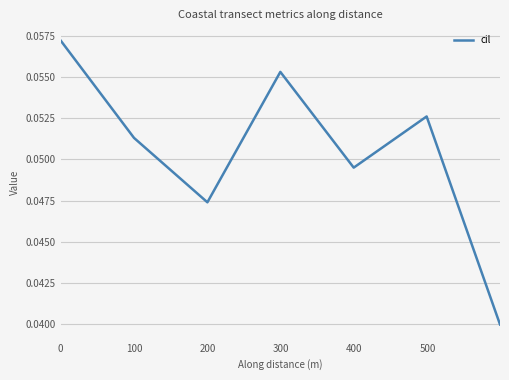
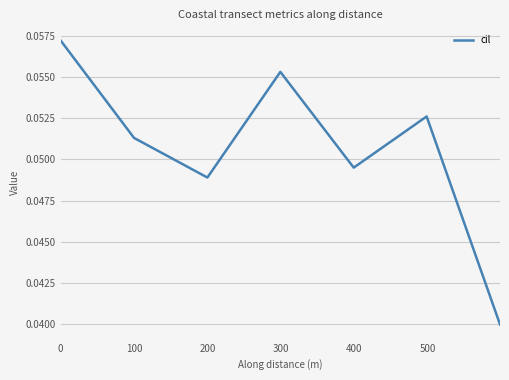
200: 0.0474 -> 0.0489
